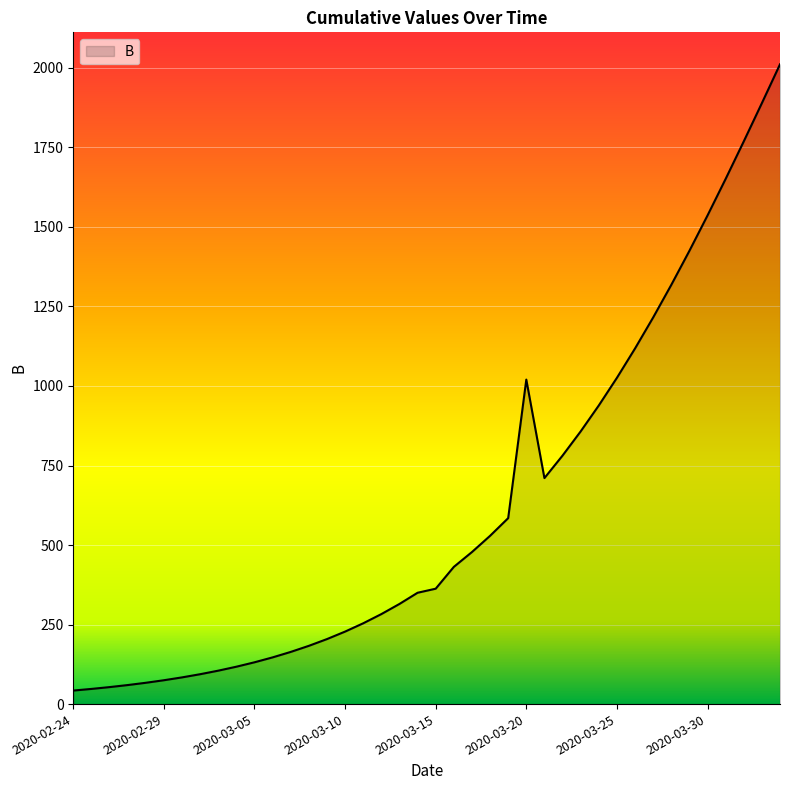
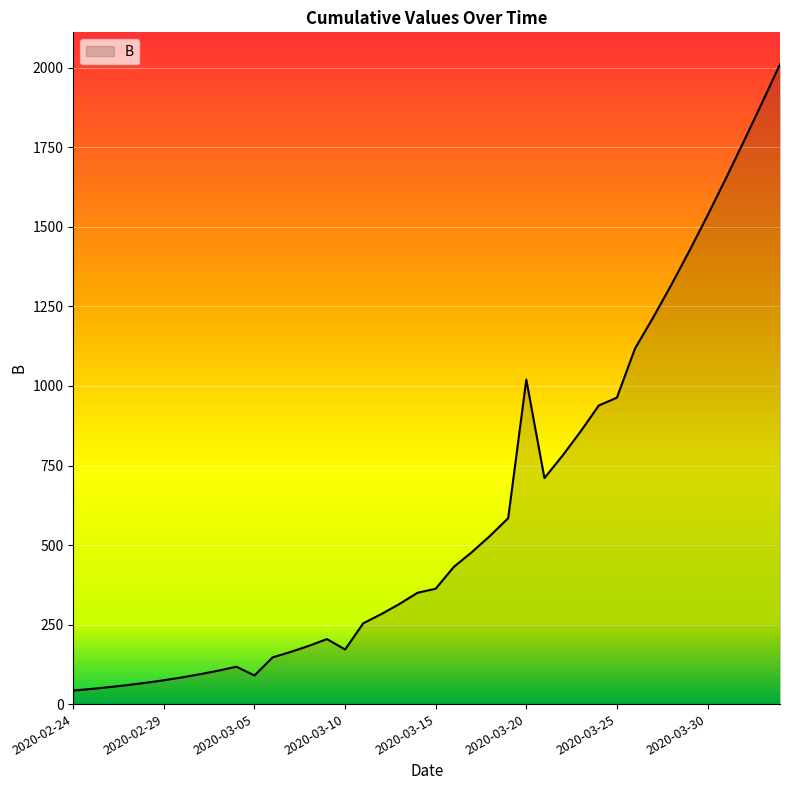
2020-03-05: 130 -> 90
2020-03-10: 230 -> 170
2020-03-25: 1030 -> 960
